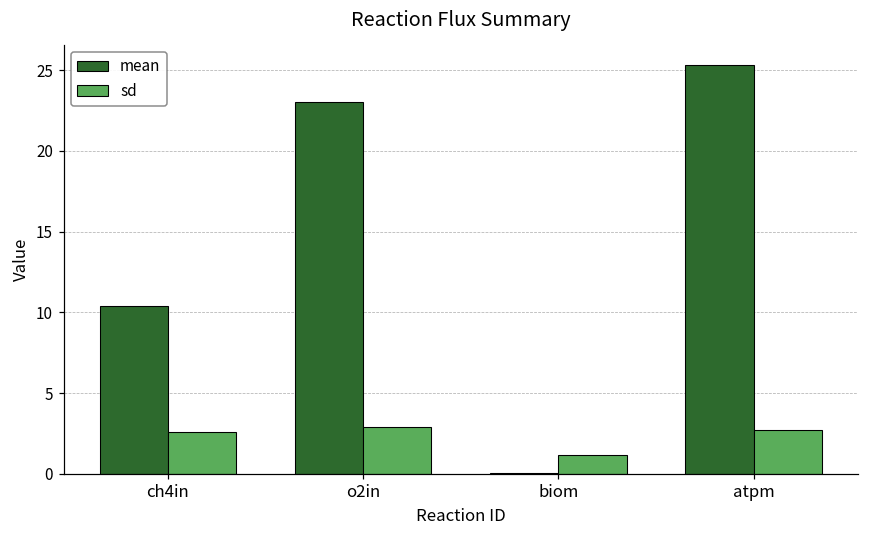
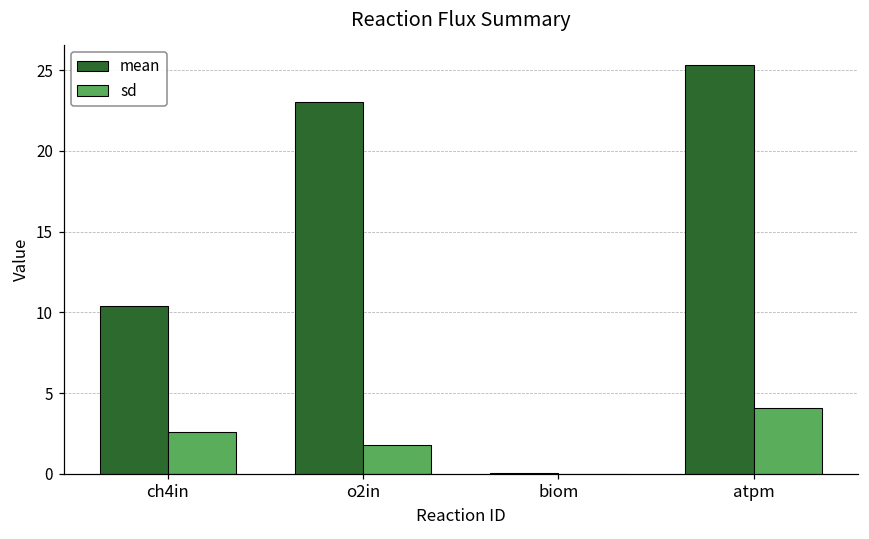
sd, o2in: 2.9 -> 1.8
sd, biom: 1.2 -> 0.0
sd, atpm: 2.7 -> 4.1
